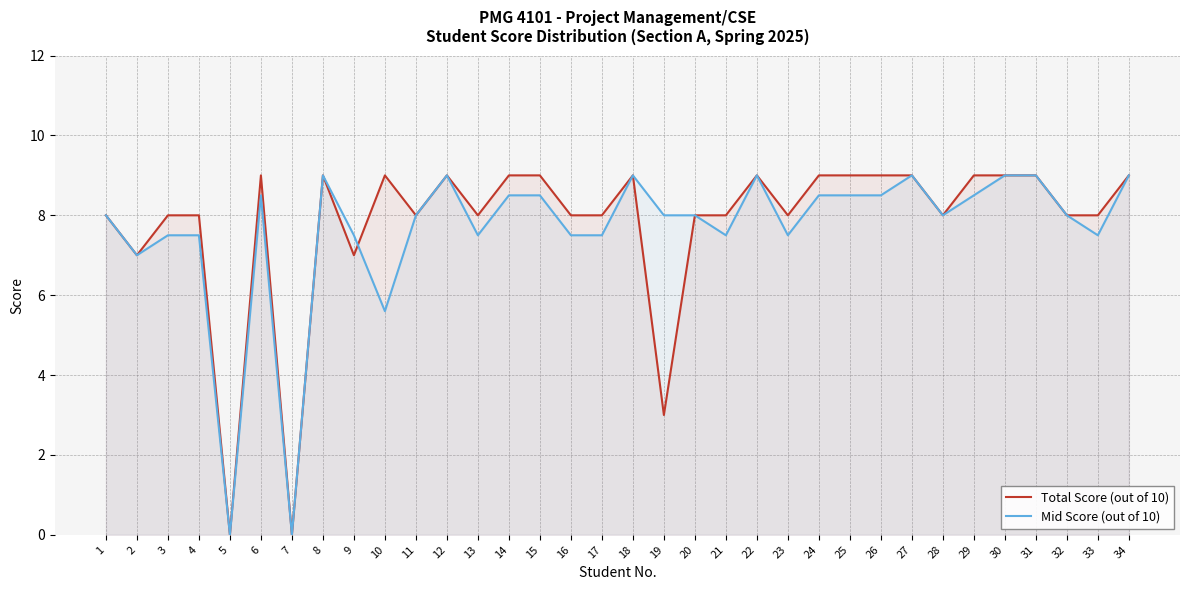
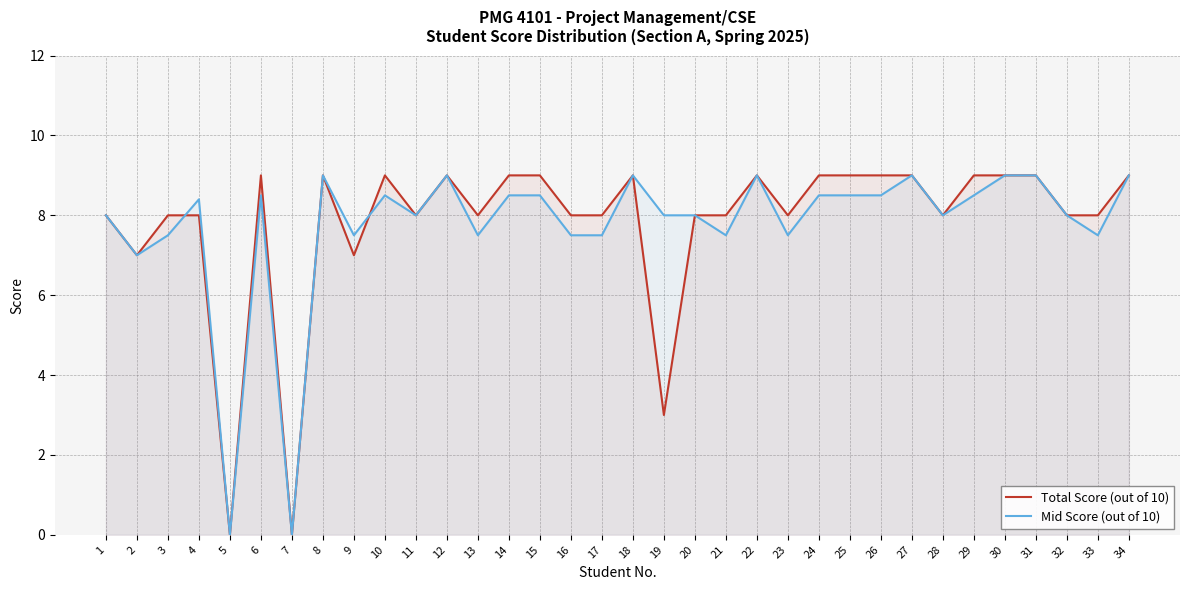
Mid Score (out of 10), 4: 7.5 -> 8.4
Mid Score (out of 10), 10: 5.6 -> 8.5
